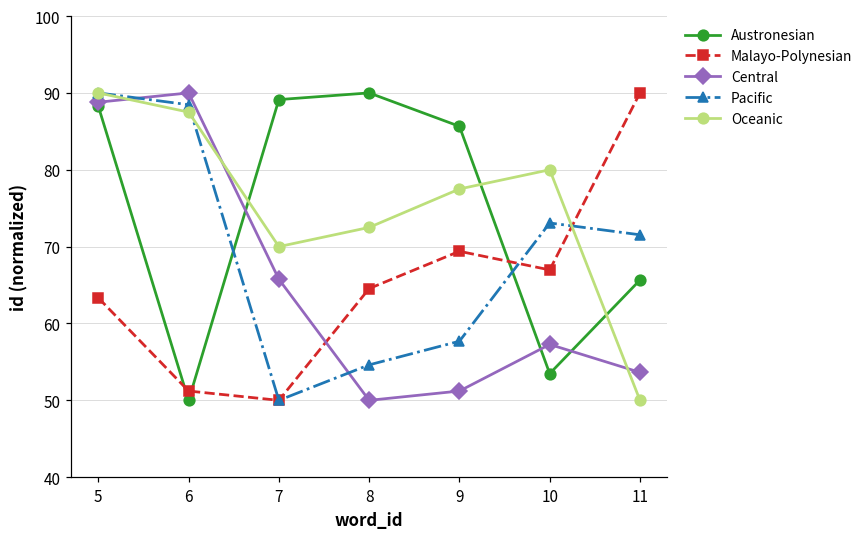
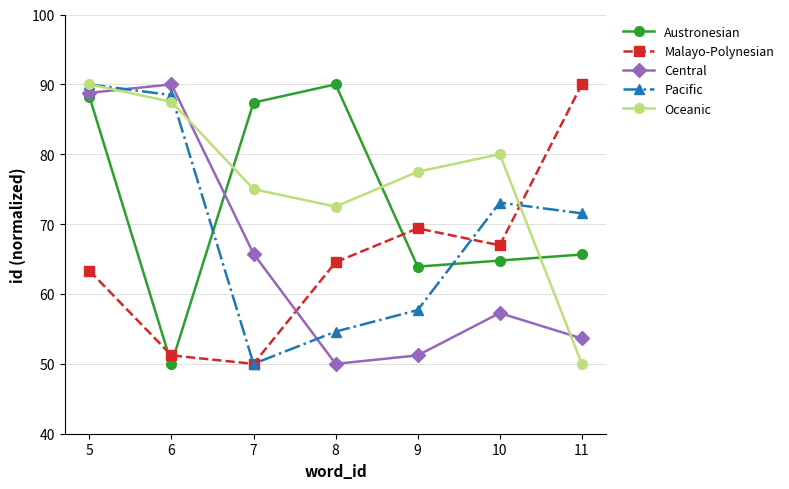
Austronesian, 7: 89 -> 87
Oceanic, 7: 70 -> 75
Austronesian, 9: 86 -> 64
Austronesian, 10: 53 -> 65
